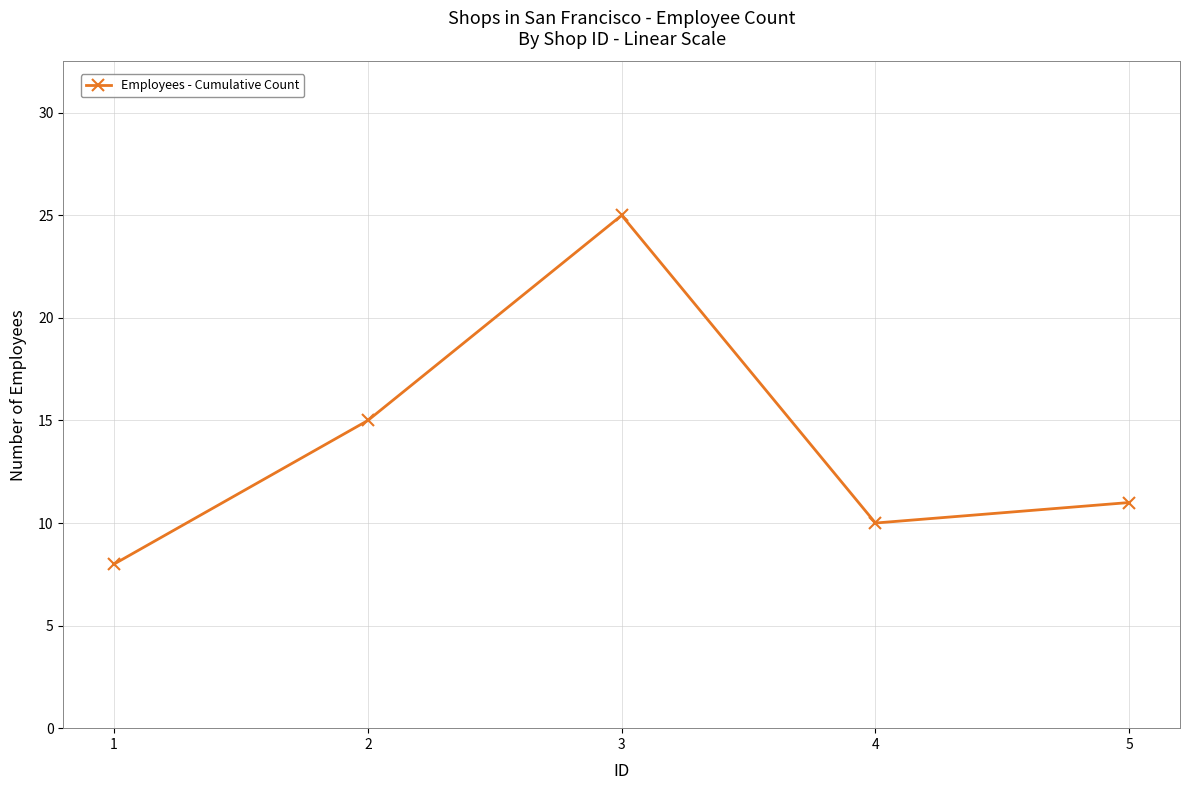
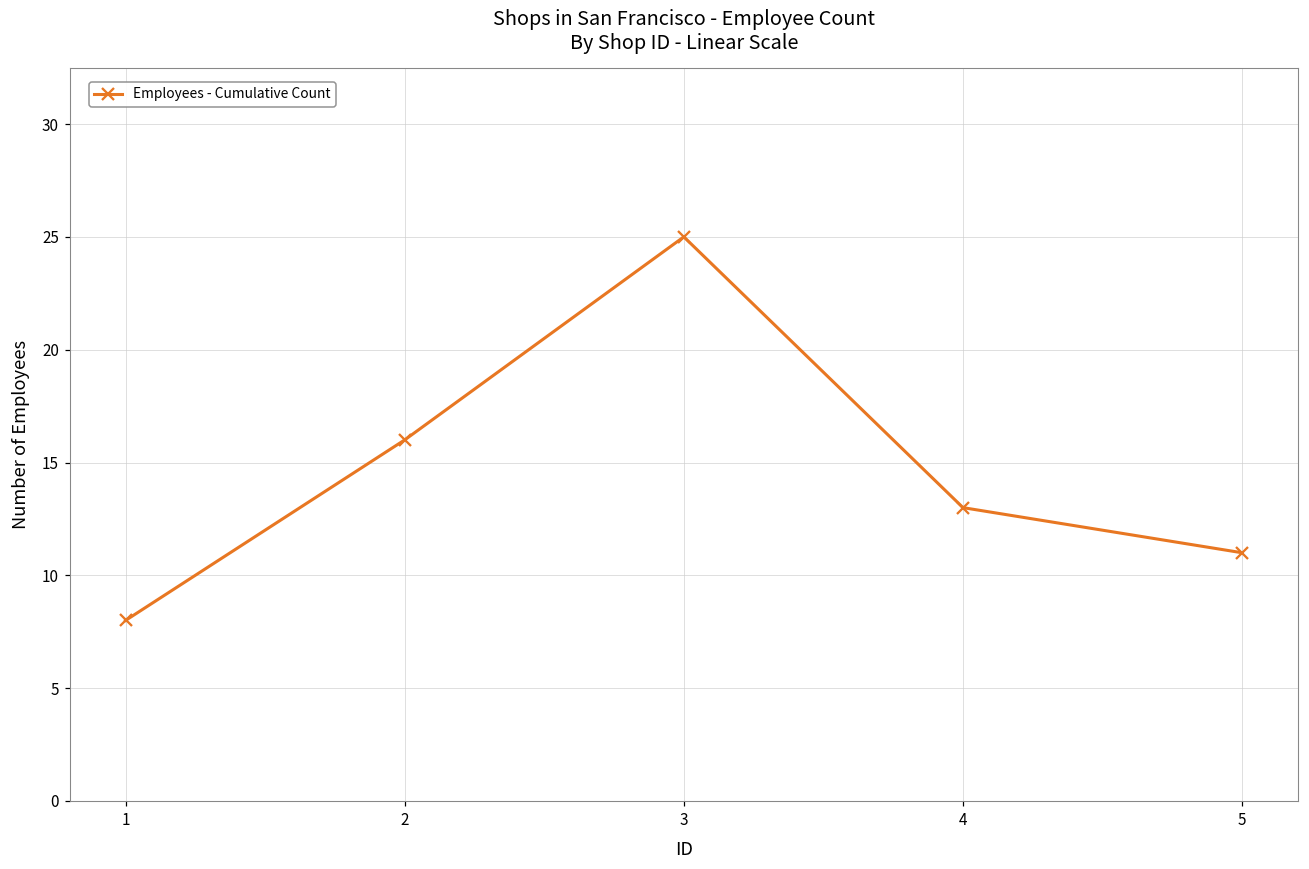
2: 15 -> 16
4: 10 -> 13
